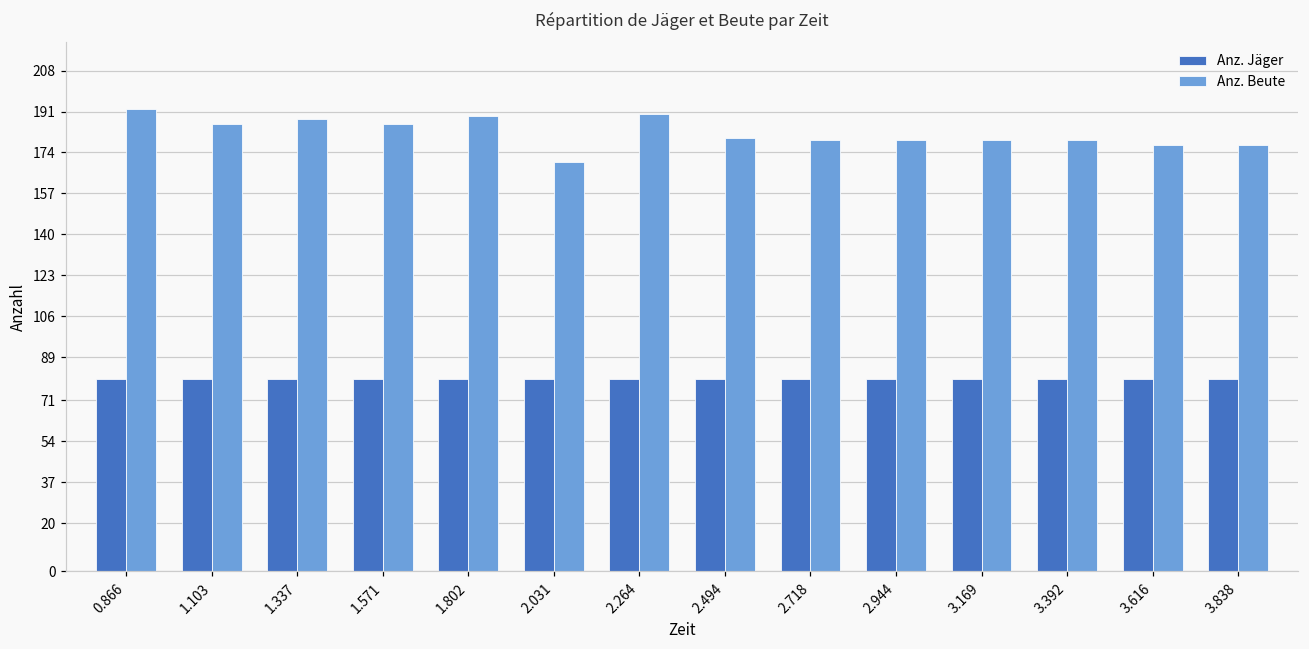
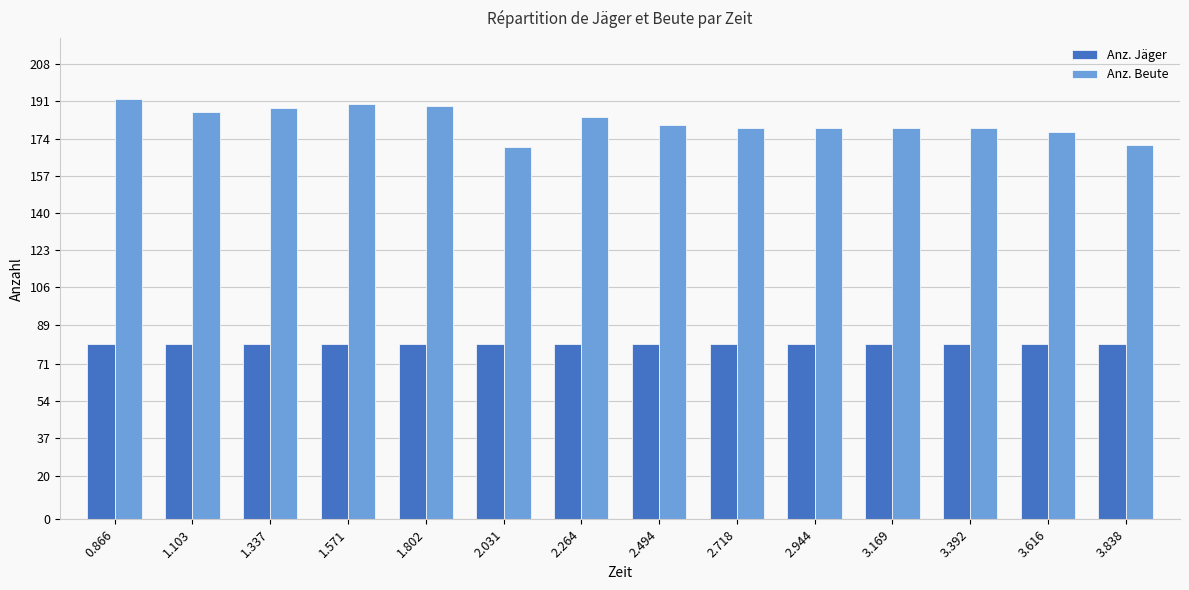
Anz. Beute, 1.571: 186 -> 190
Anz. Beute, 2.264: 190 -> 184
Anz. Beute, 3.838: 177 -> 171
